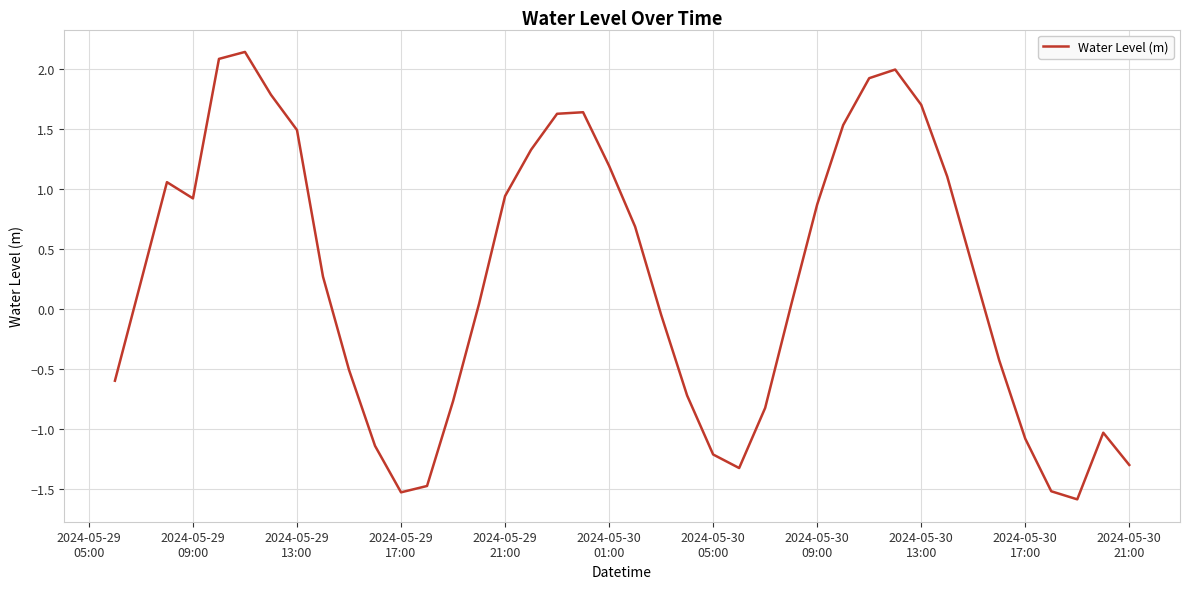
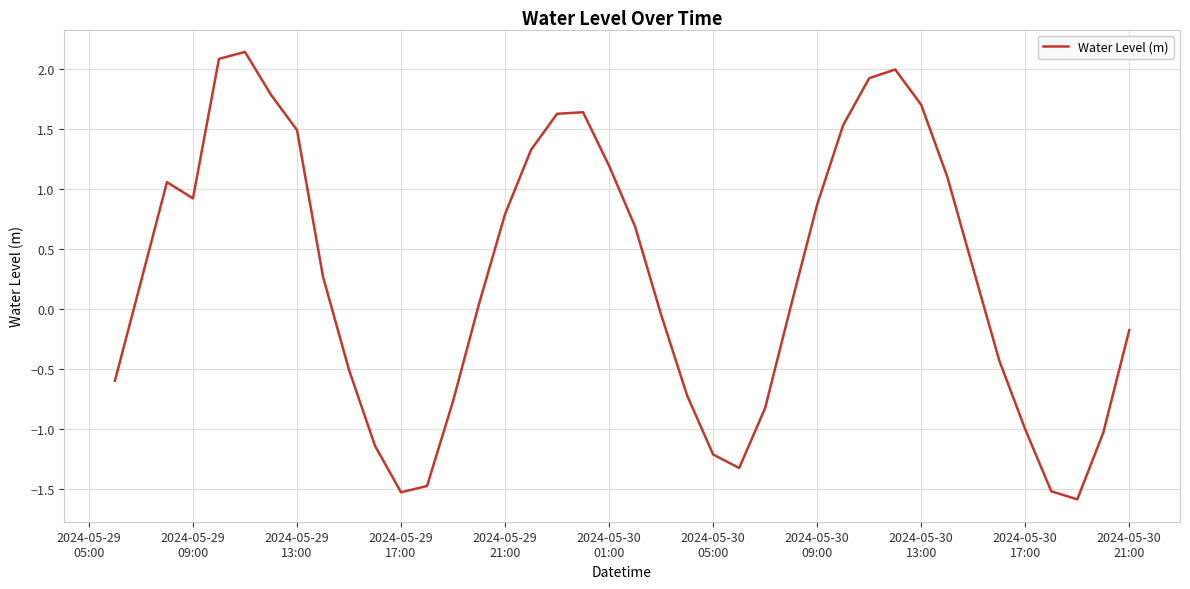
2024-05-29 21:00: 0.94 -> 0.79
2024-05-30 17:00: -1.08 -> -1.01
2024-05-30 21:00: -1.30 -> -0.18
